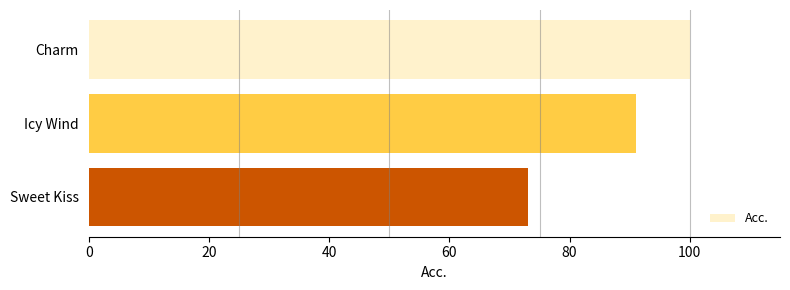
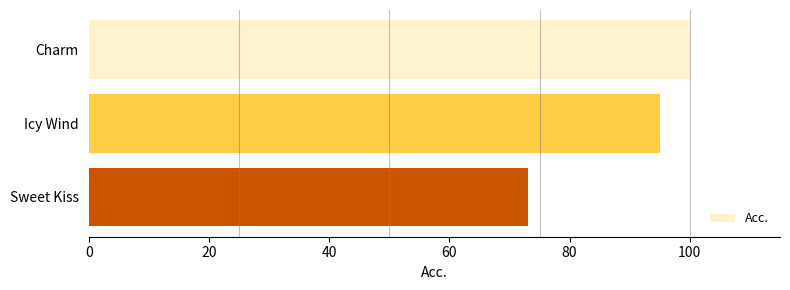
Icy Wind: 91 -> 95
